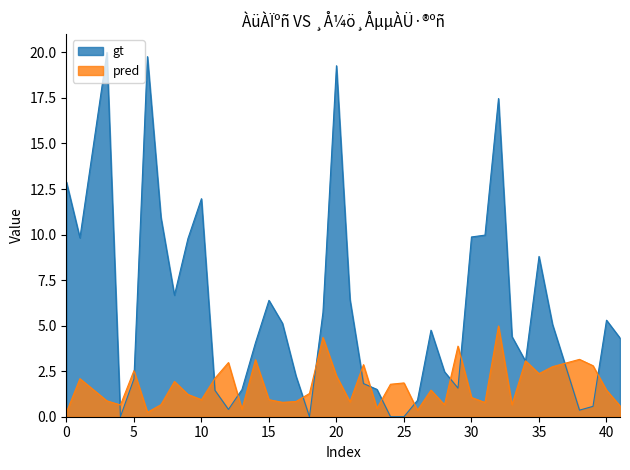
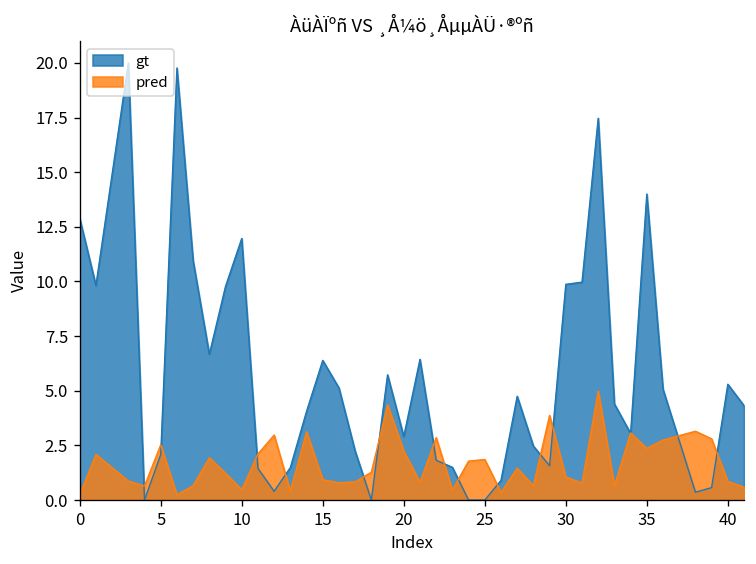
pred, 10: 0.9 -> 0.5
gt, 20: 19.3 -> 2.9
gt, 35: 8.8 -> 14.0
pred, 40: 1.5 -> 0.9
